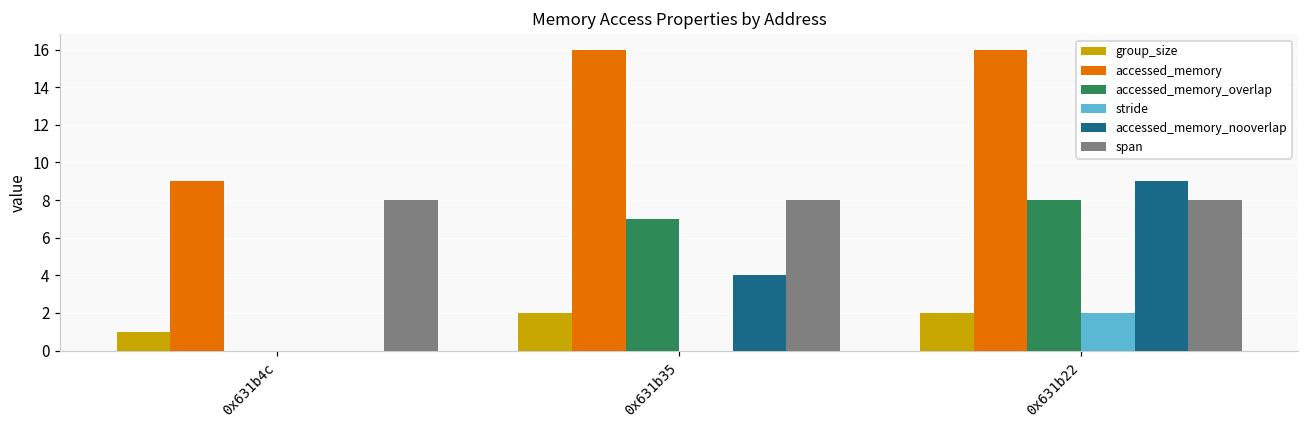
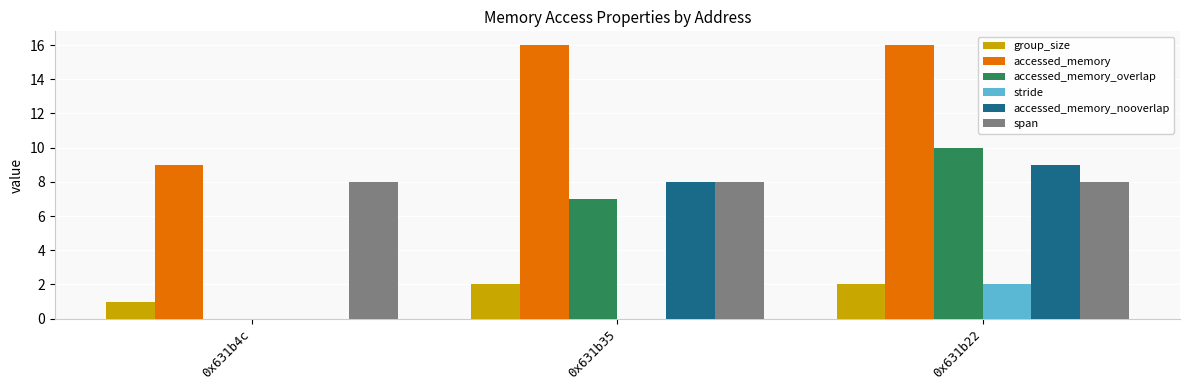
accessed_memory_nooverlap, 0x631b35: 4 -> 8
accessed_memory_overlap, 0x631b22: 8 -> 10
